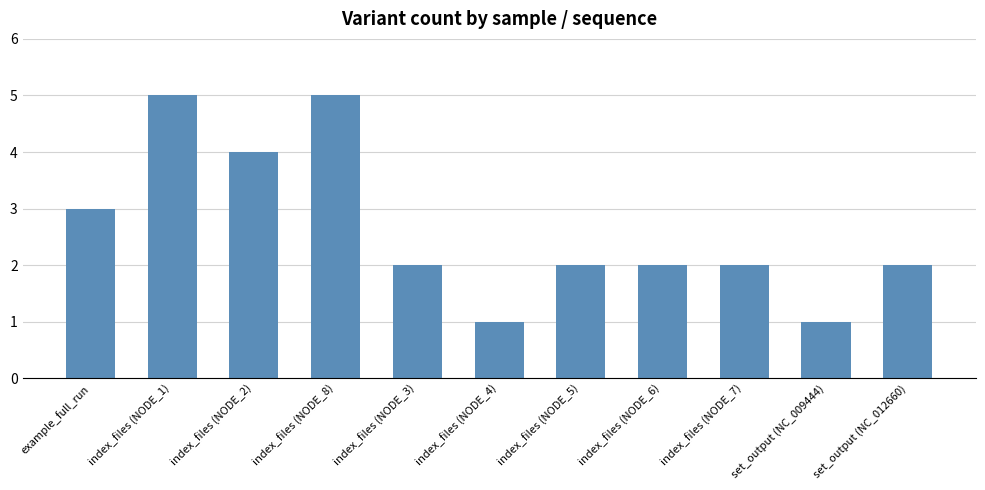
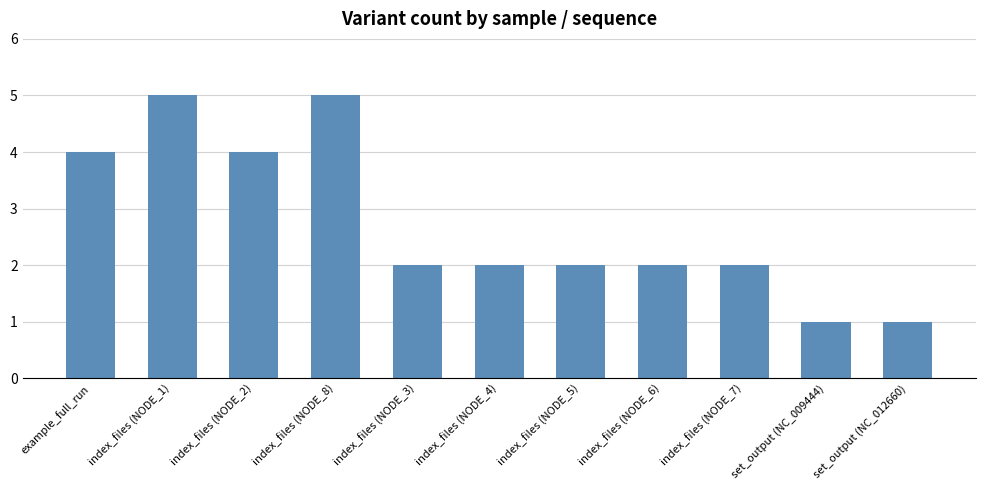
example_full_run: 3 -> 4
index_files (NODE_4): 1 -> 2
set_output (NC_012660): 2 -> 1
